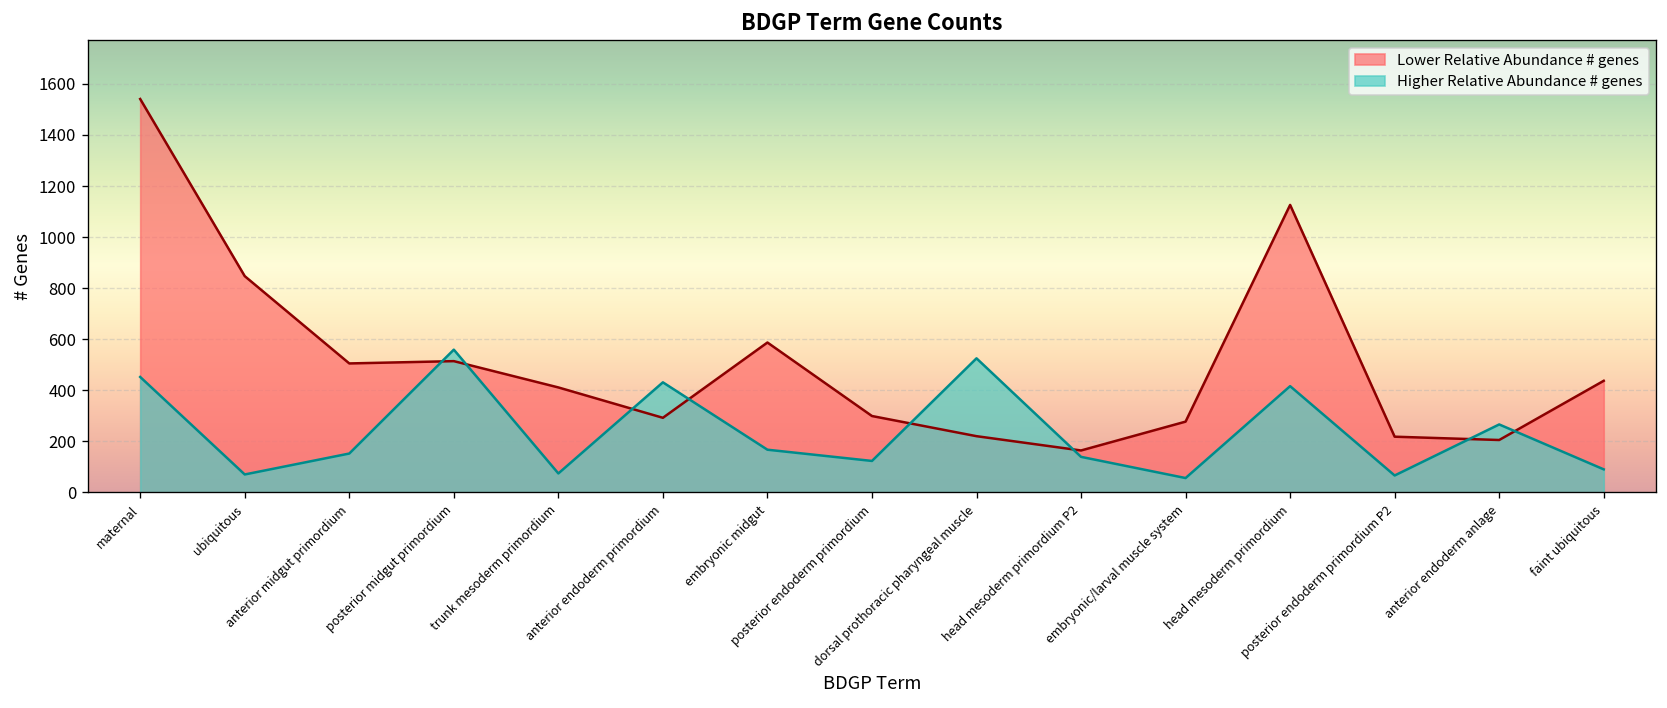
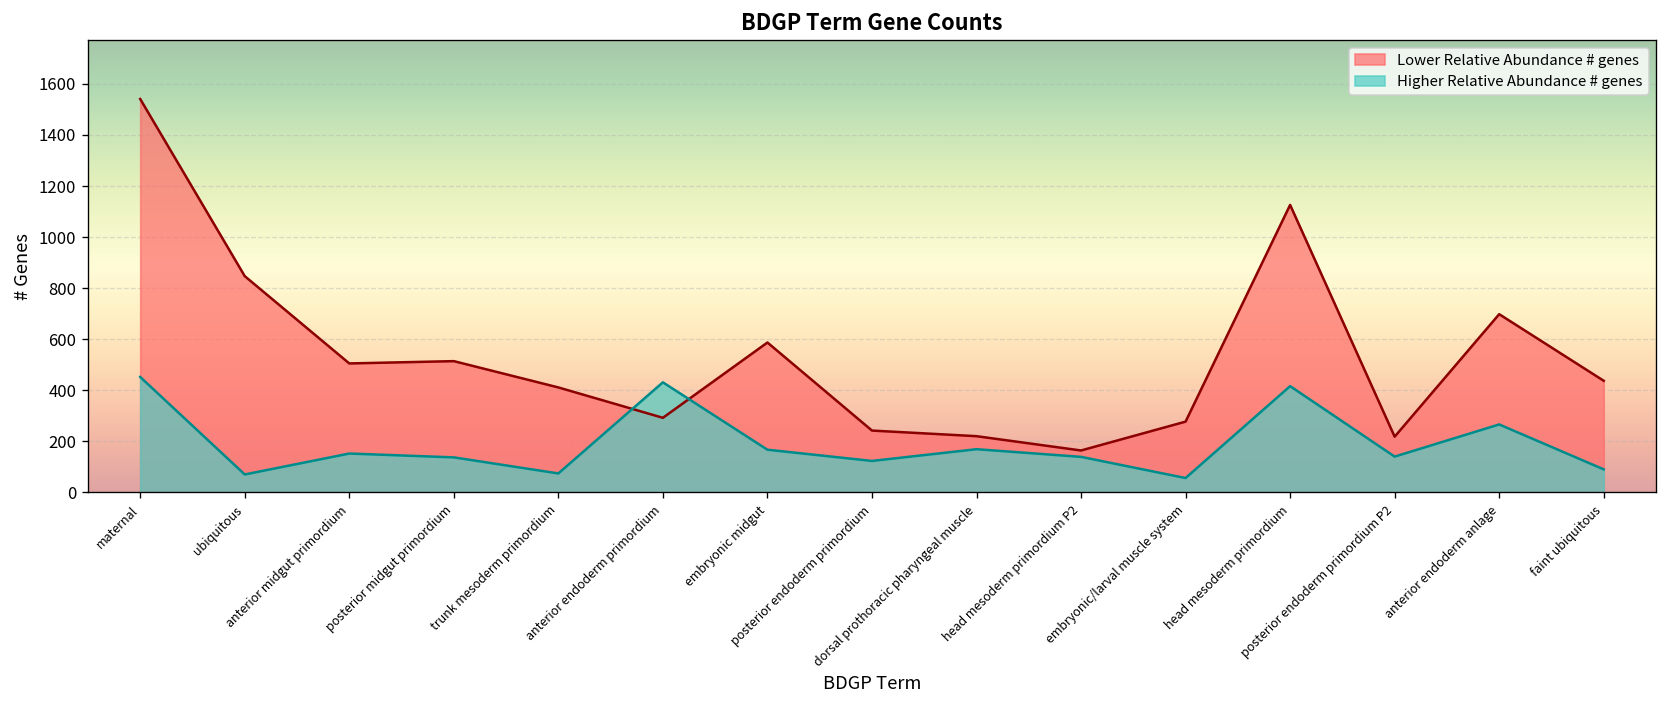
Higher Relative Abundance # genes, posterior midgut primordium: 560 -> 140
Lower Relative Abundance # genes, posterior endoderm primordium: 300 -> 240
Higher Relative Abundance # genes, dorsal prothoracic pharyngeal muscle: 530 -> 170
Higher Relative Abundance # genes, posterior endoderm primordium P2: 70 -> 140
Lower Relative Abundance # genes, anterior endoderm anlage: 210 -> 700
